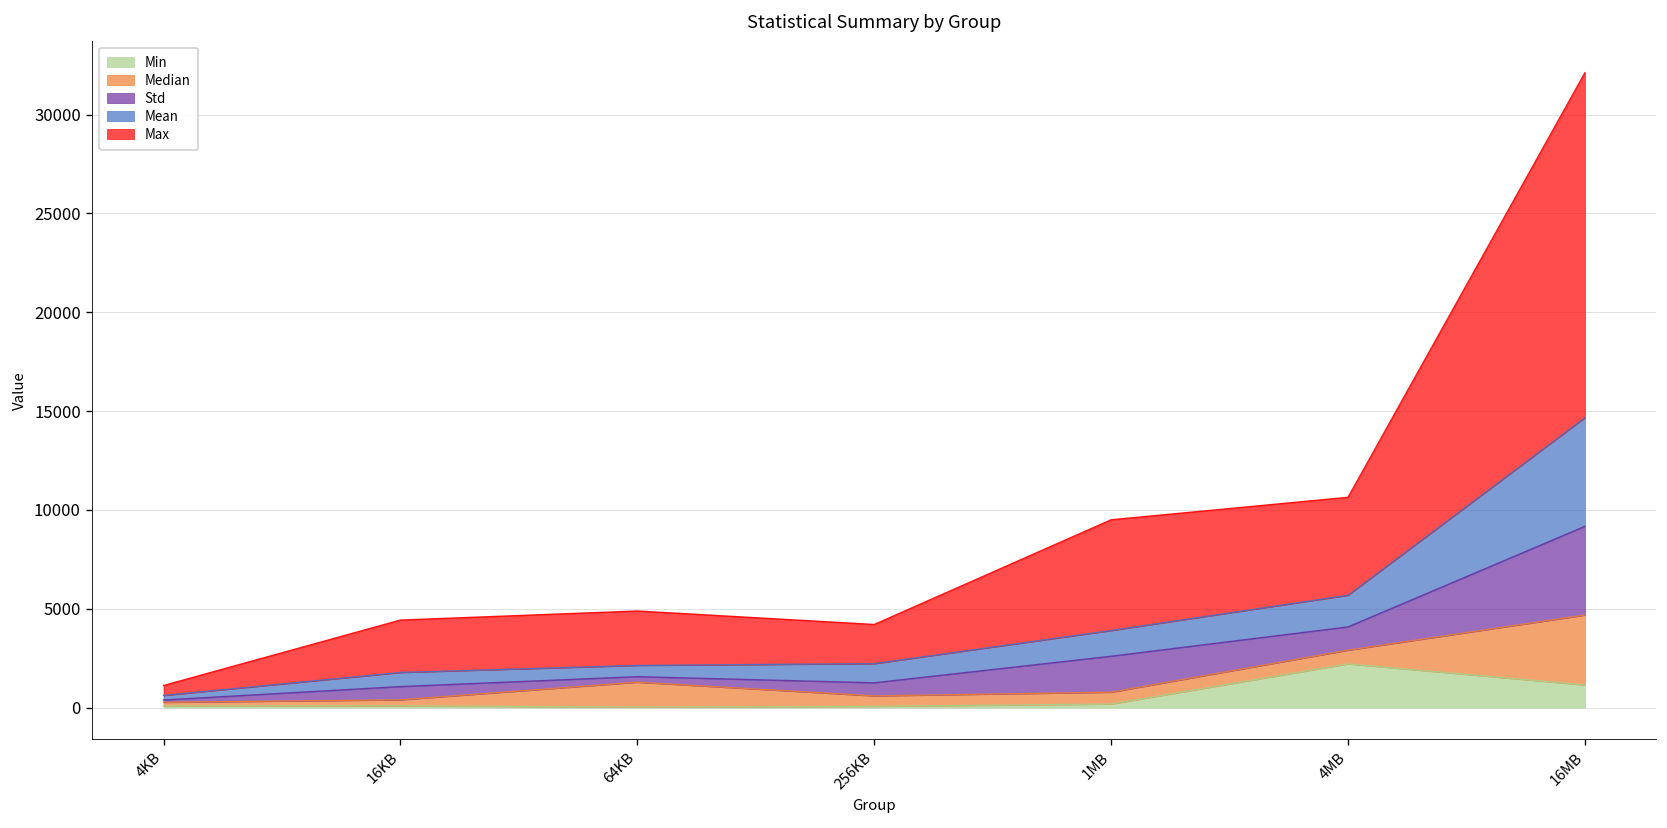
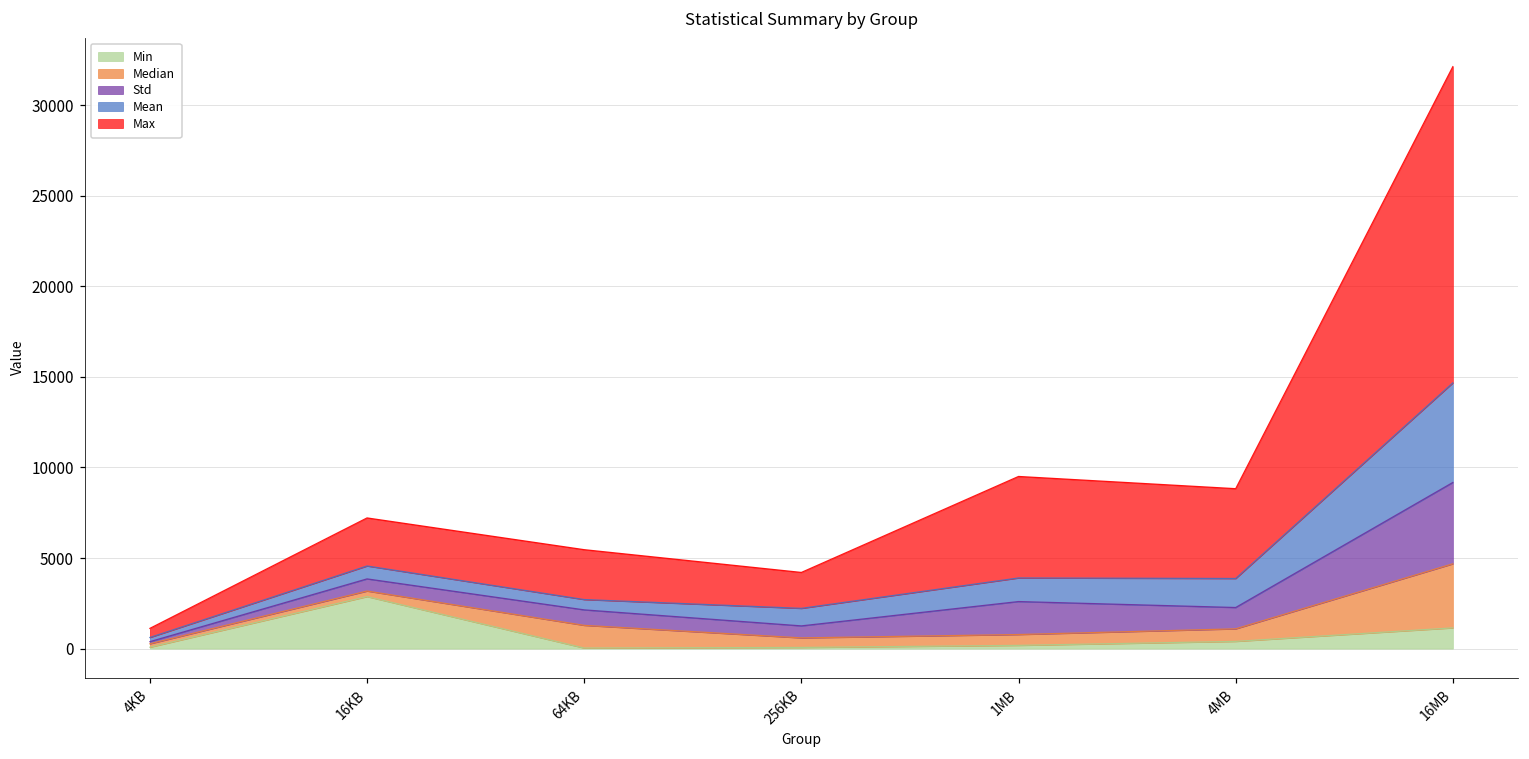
Min, 16KB: 100 -> 2900
Std, 64KB: 300 -> 900
Min, 4MB: 2200 -> 400
